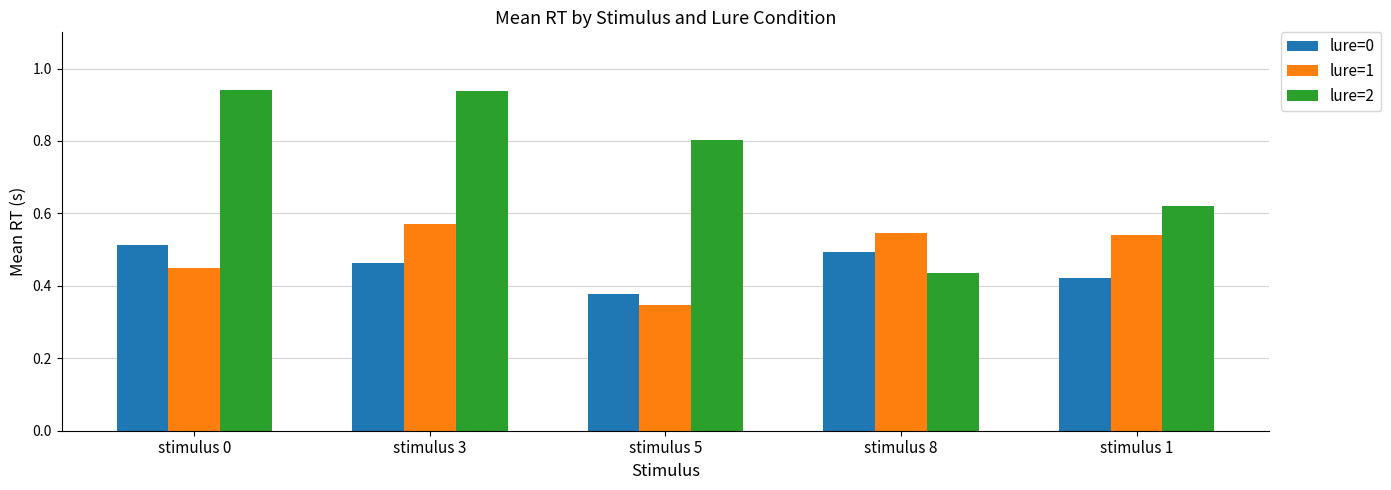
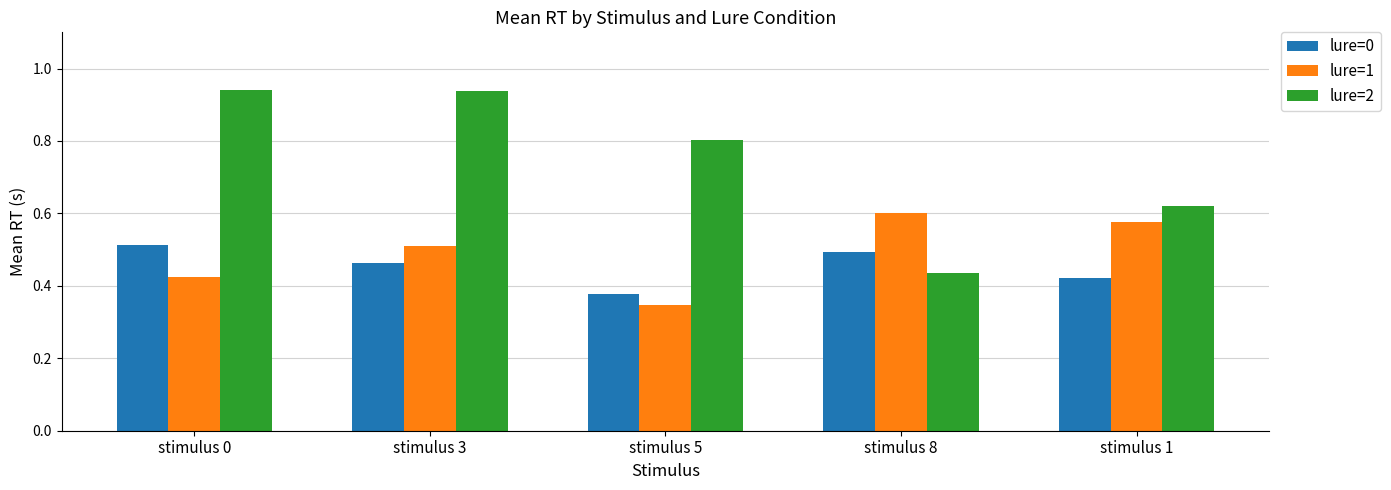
lure=1, stimulus 0: 0.45 -> 0.42
lure=1, stimulus 3: 0.57 -> 0.51
lure=1, stimulus 8: 0.54 -> 0.60
lure=1, stimulus 1: 0.54 -> 0.58
